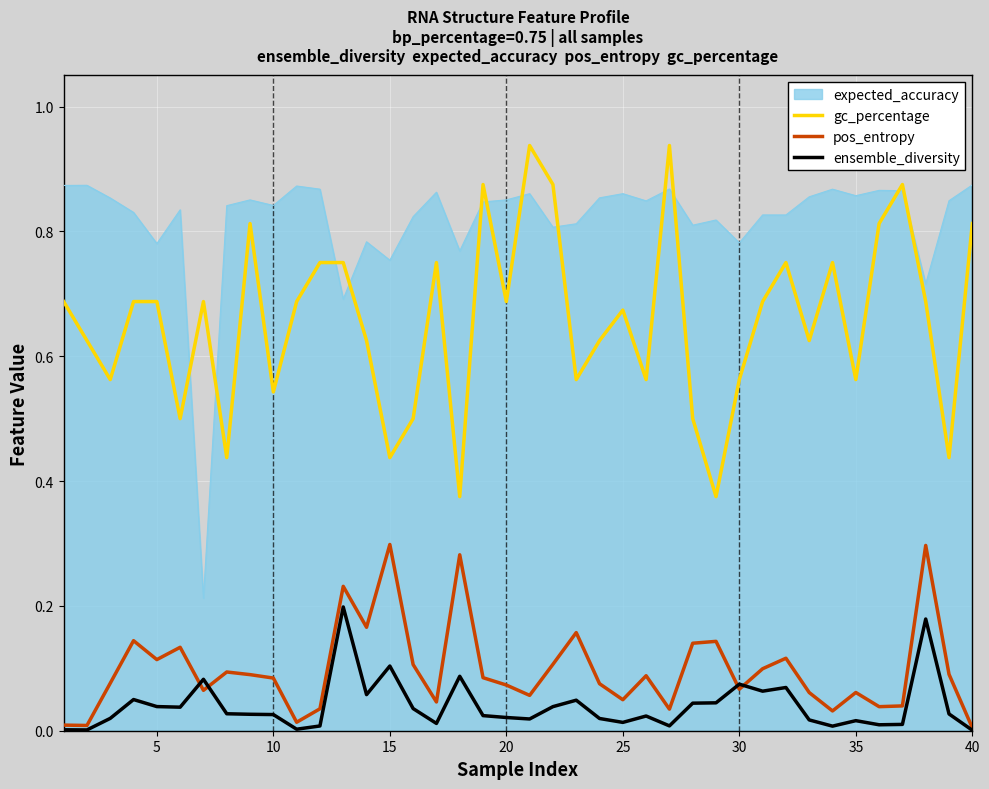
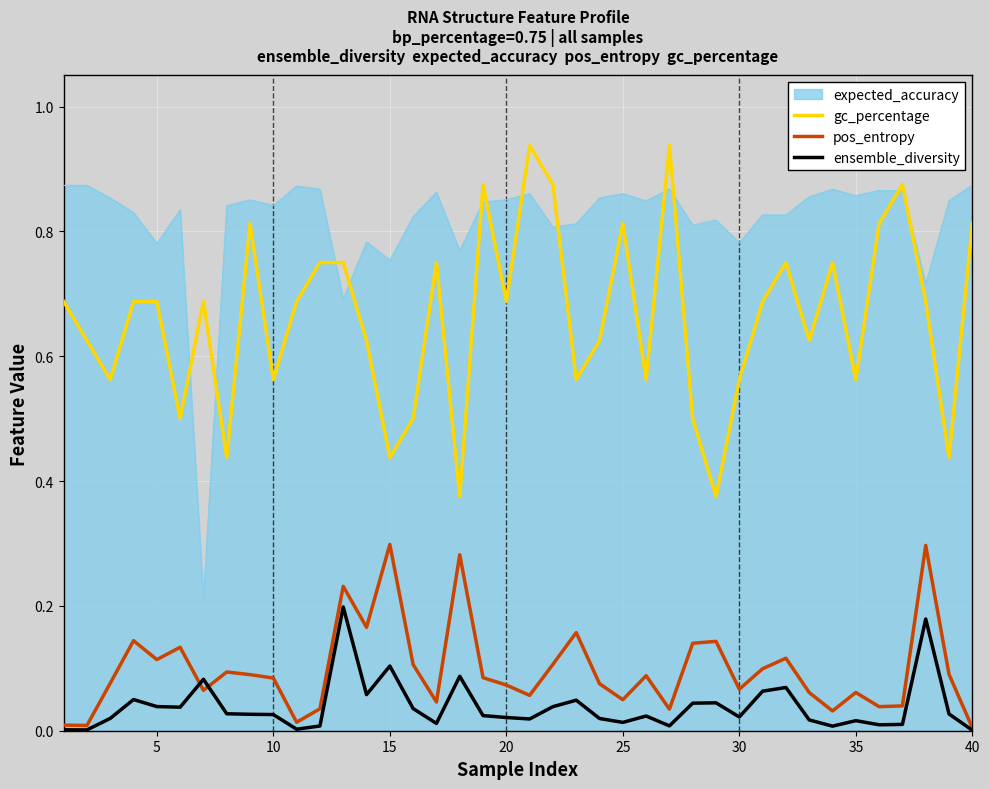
gc_percentage, 10: 0.54 -> 0.56
gc_percentage, 25: 0.67 -> 0.81
ensemble_diversity, 30: 0.07 -> 0.02
